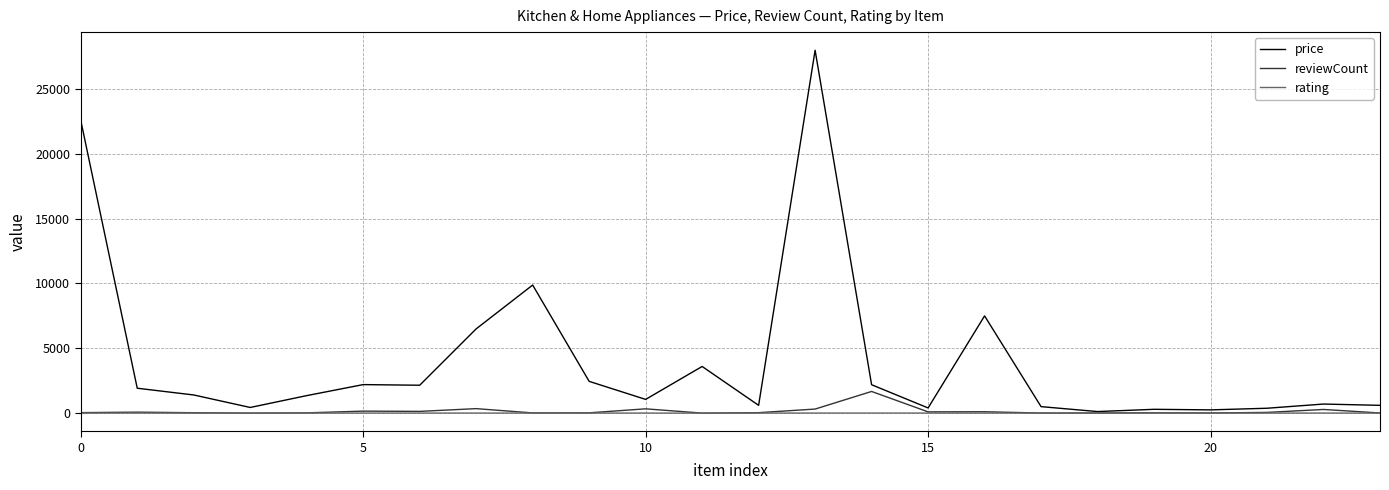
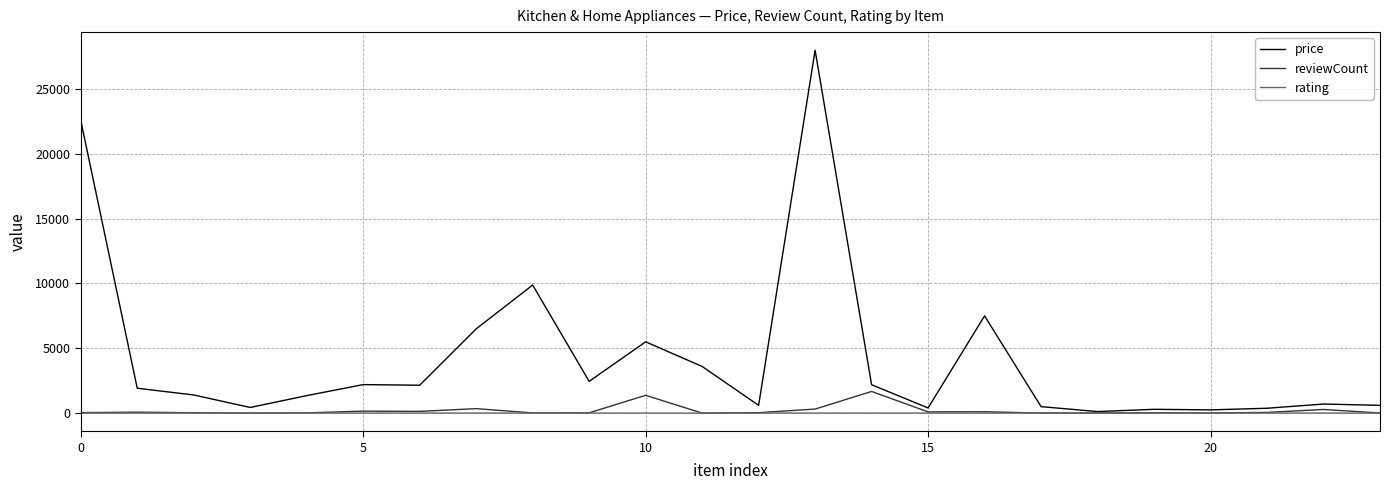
price, 10: 1100 -> 5500
reviewCount, 10: 300 -> 1400
